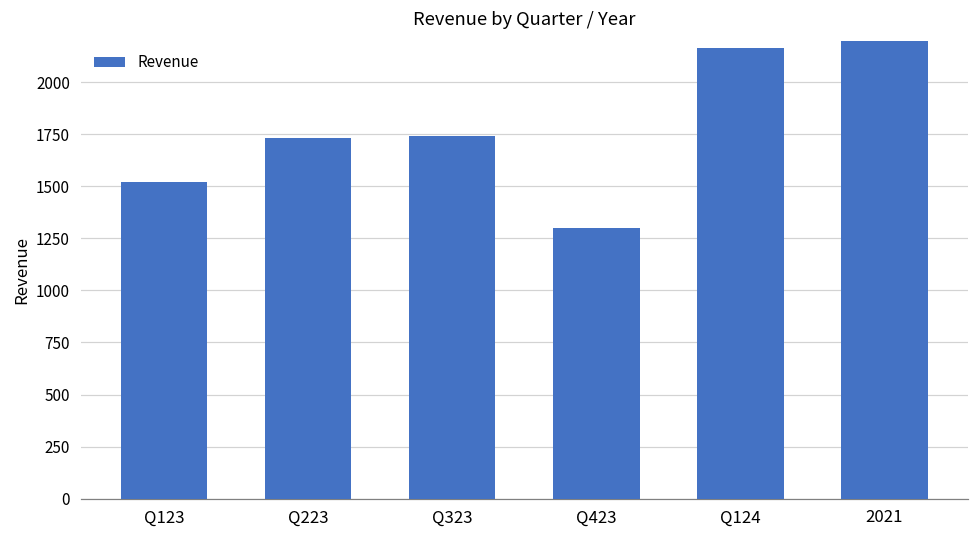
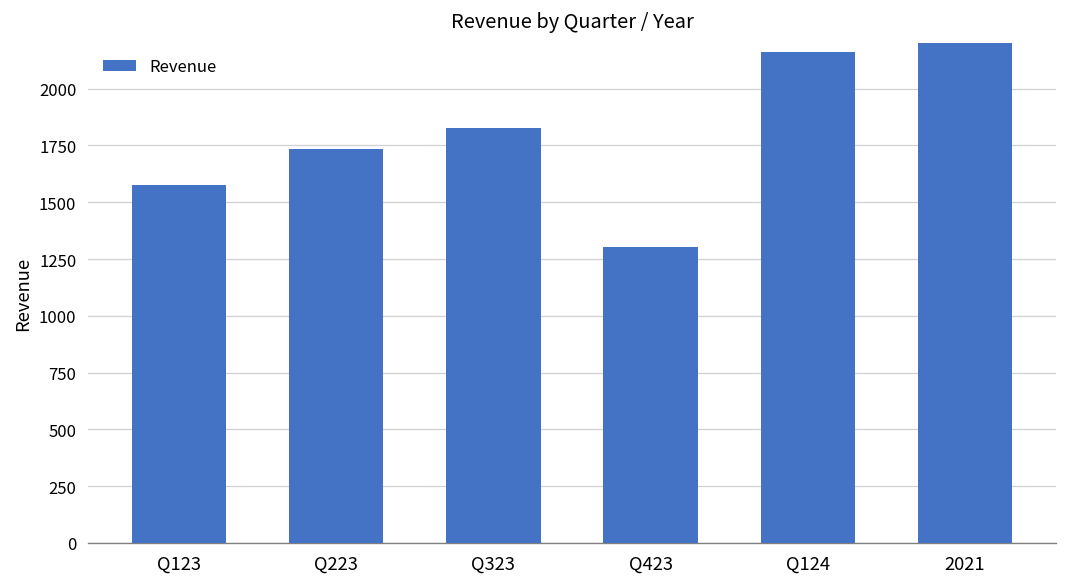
Q123: 1520 -> 1570
Q323: 1740 -> 1830
